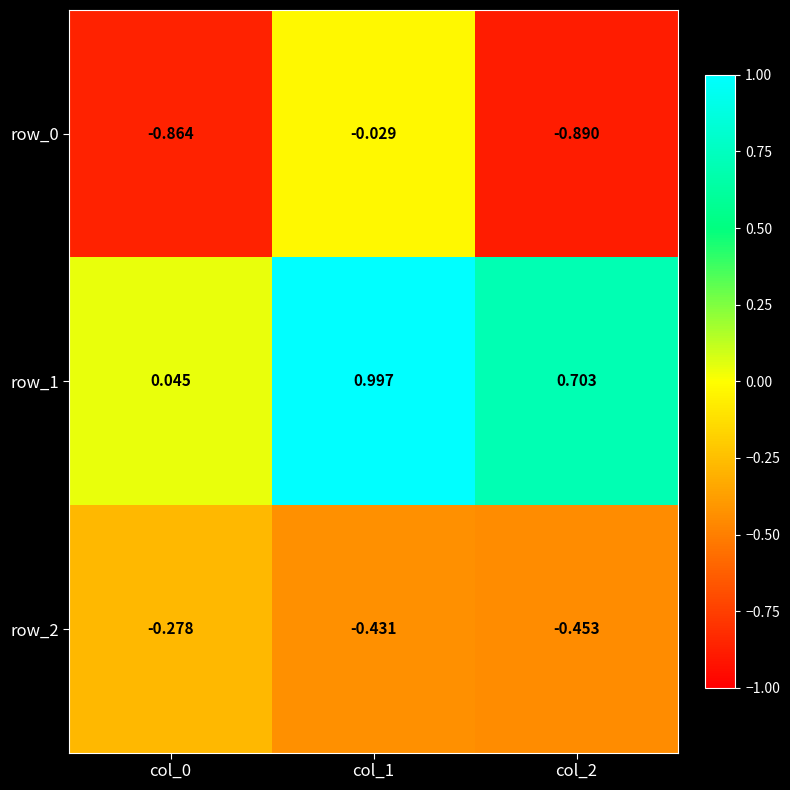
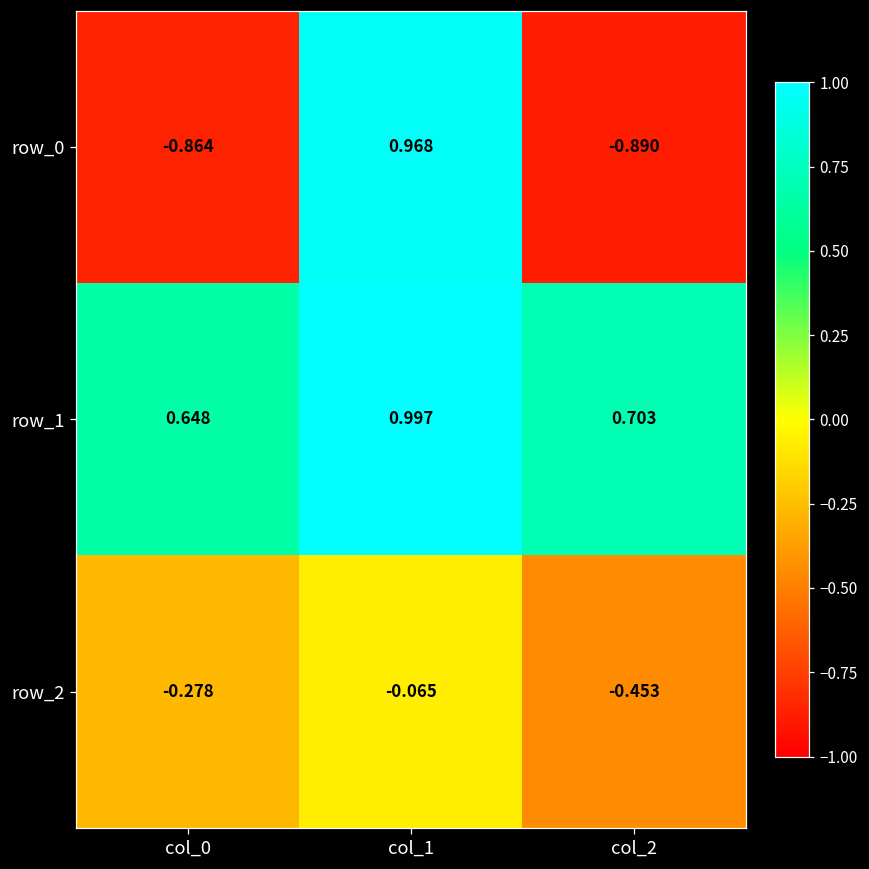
row_0, col_1: -0.029 -> 0.968
row_1, col_0: 0.045 -> 0.648
row_2, col_1: -0.431 -> -0.065
